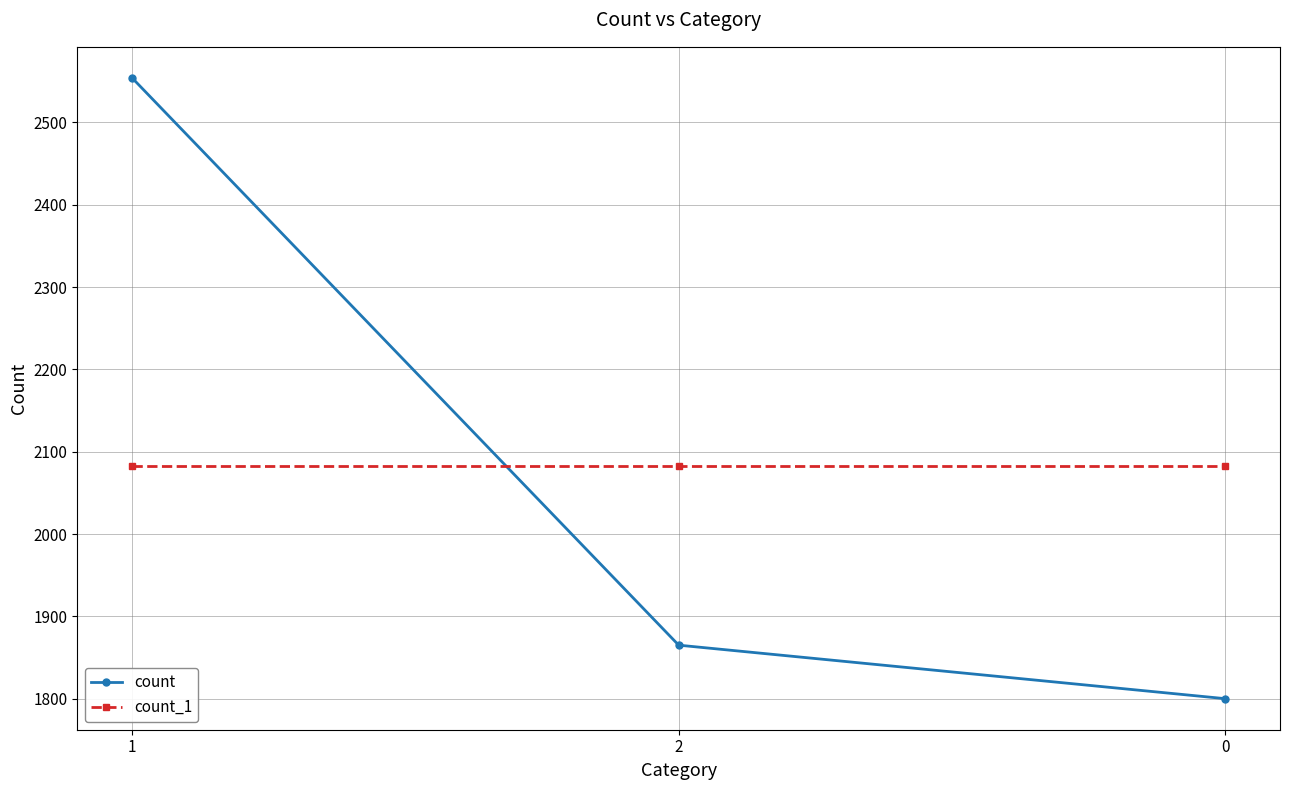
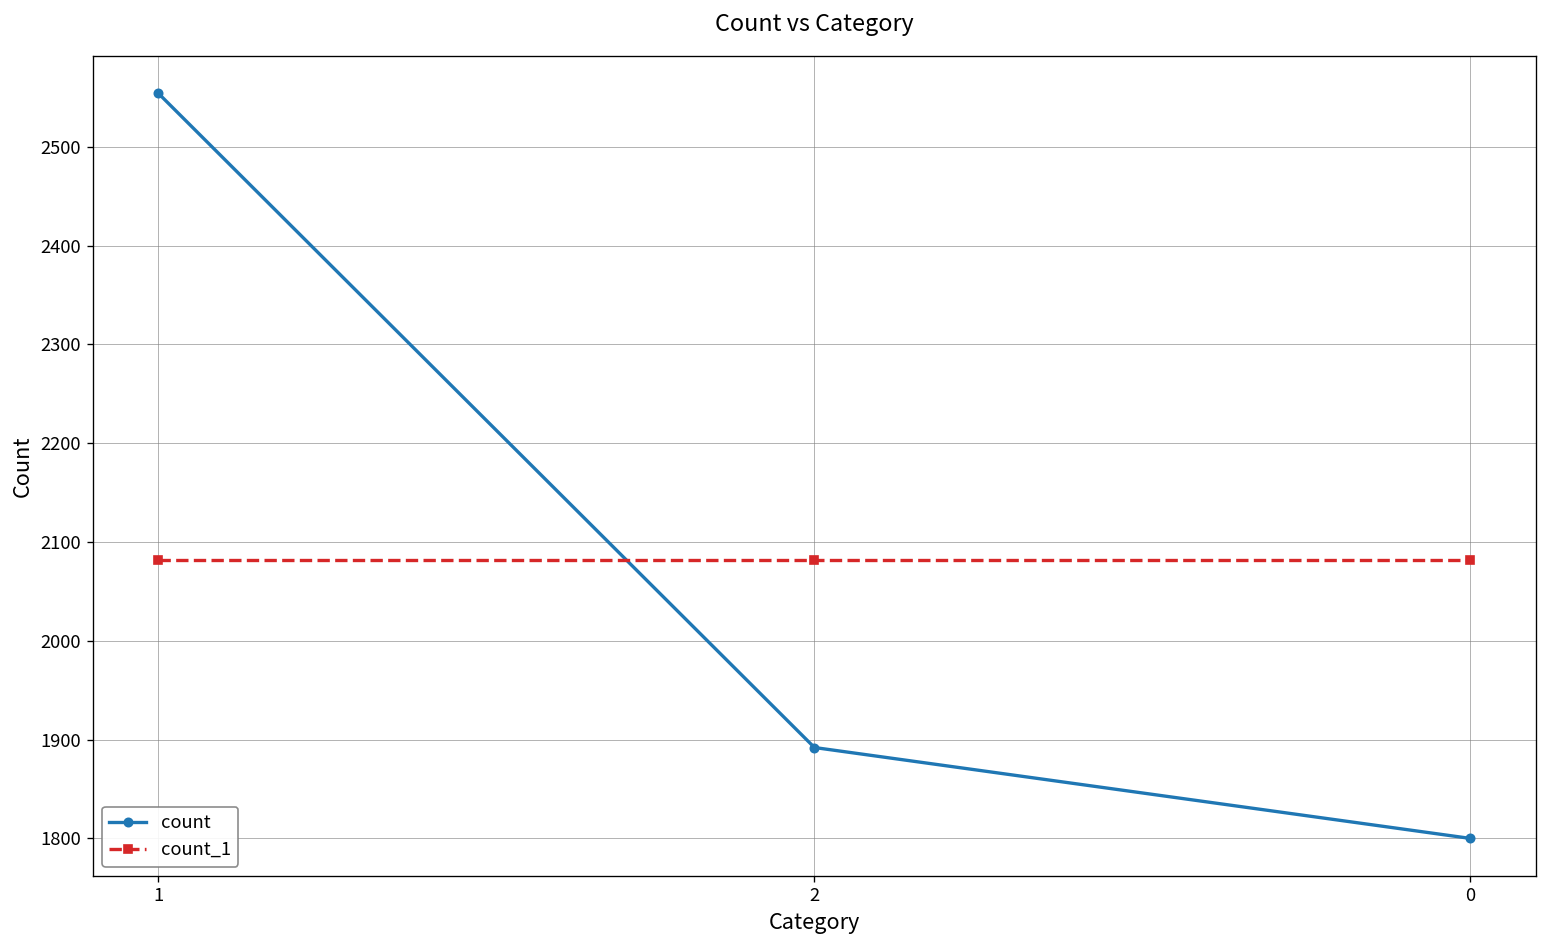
count, 2: 1870 -> 1890
